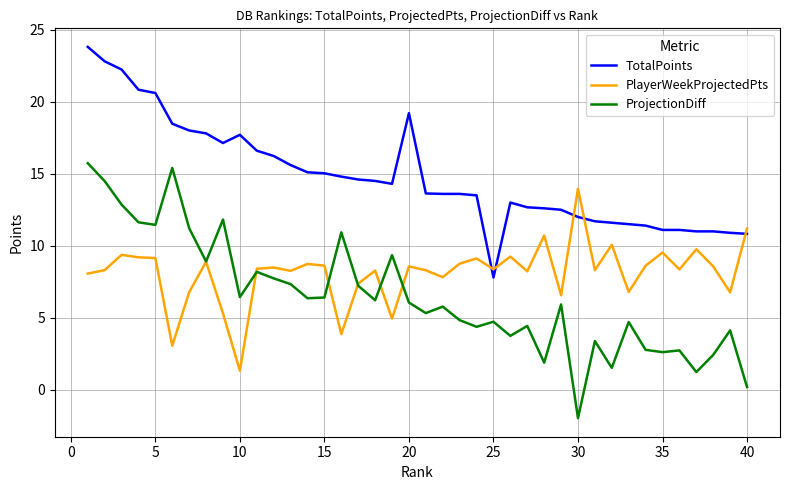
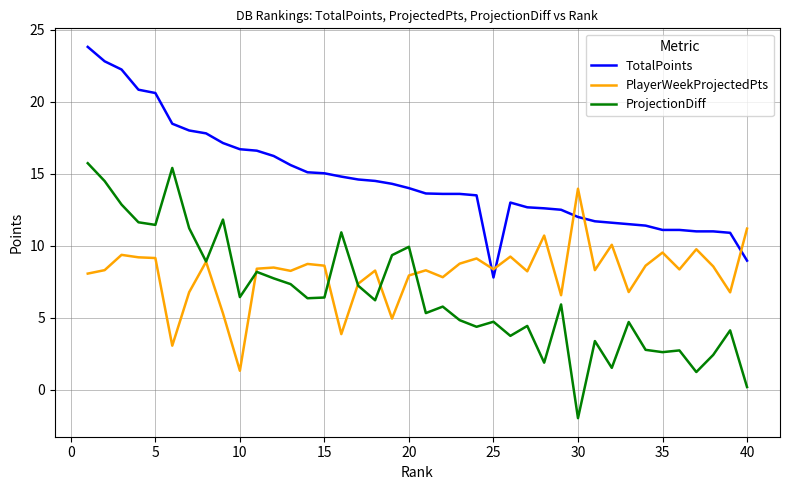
TotalPoints, 10: 17.7 -> 16.7
TotalPoints, 20: 19.2 -> 14.0
PlayerWeekProjectedPts, 20: 8.6 -> 7.9
ProjectionDiff, 20: 6.1 -> 9.9
TotalPoints, 40: 10.8 -> 9.0
